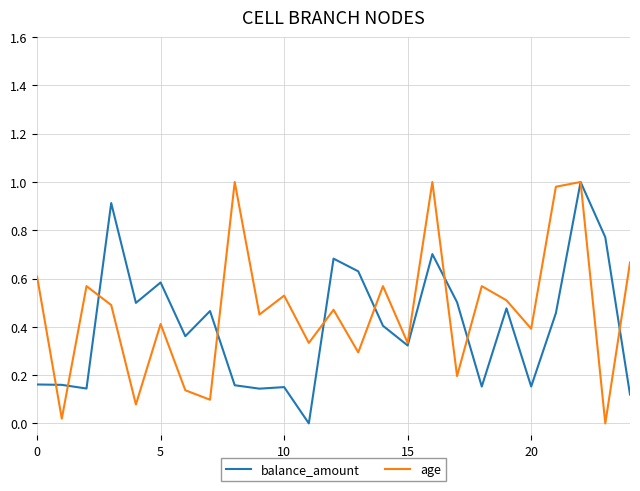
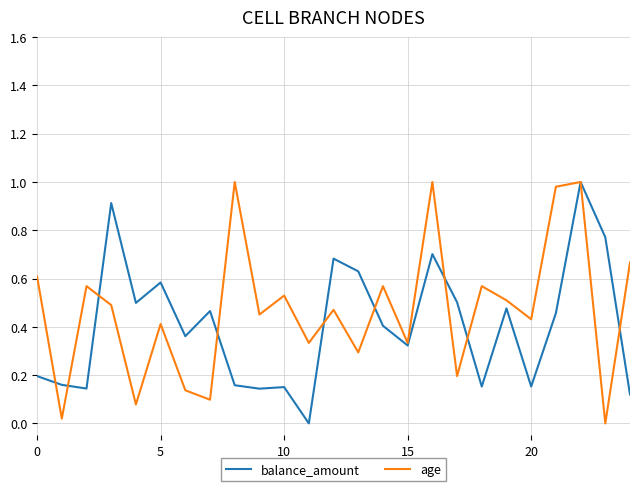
balance_amount, 0: 0.16 -> 0.20
age, 20: 0.39 -> 0.43
